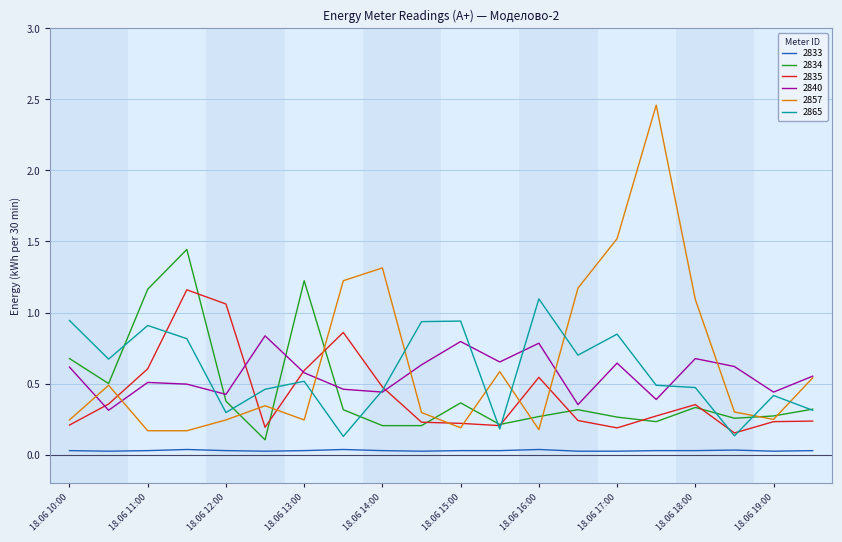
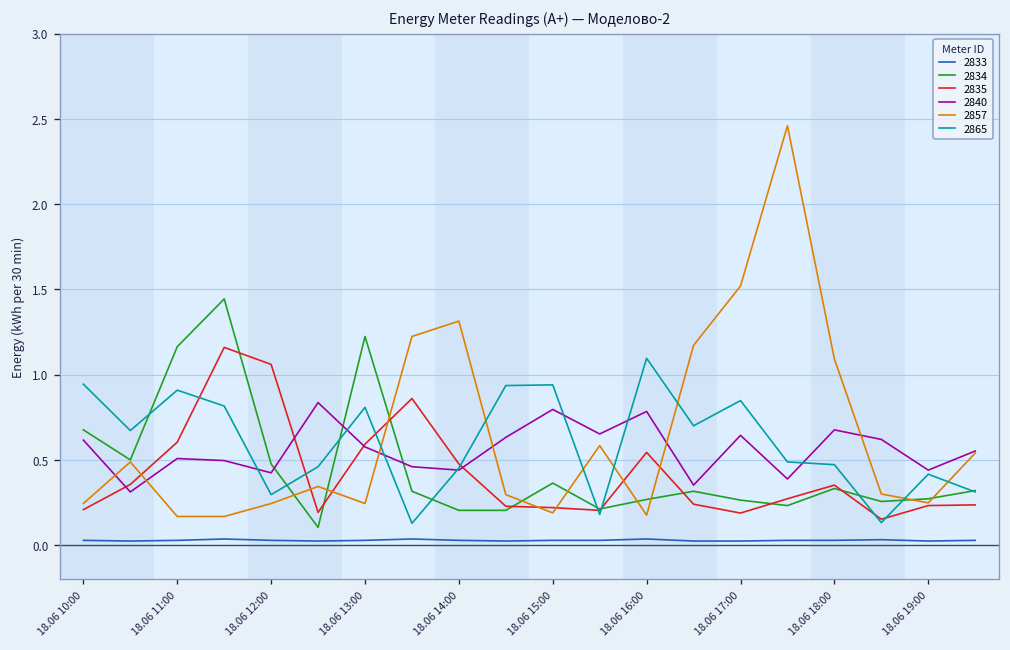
2834, 18.06 12:00: 0.38 -> 0.48
2865, 18.06 13:00: 0.52 -> 0.81
